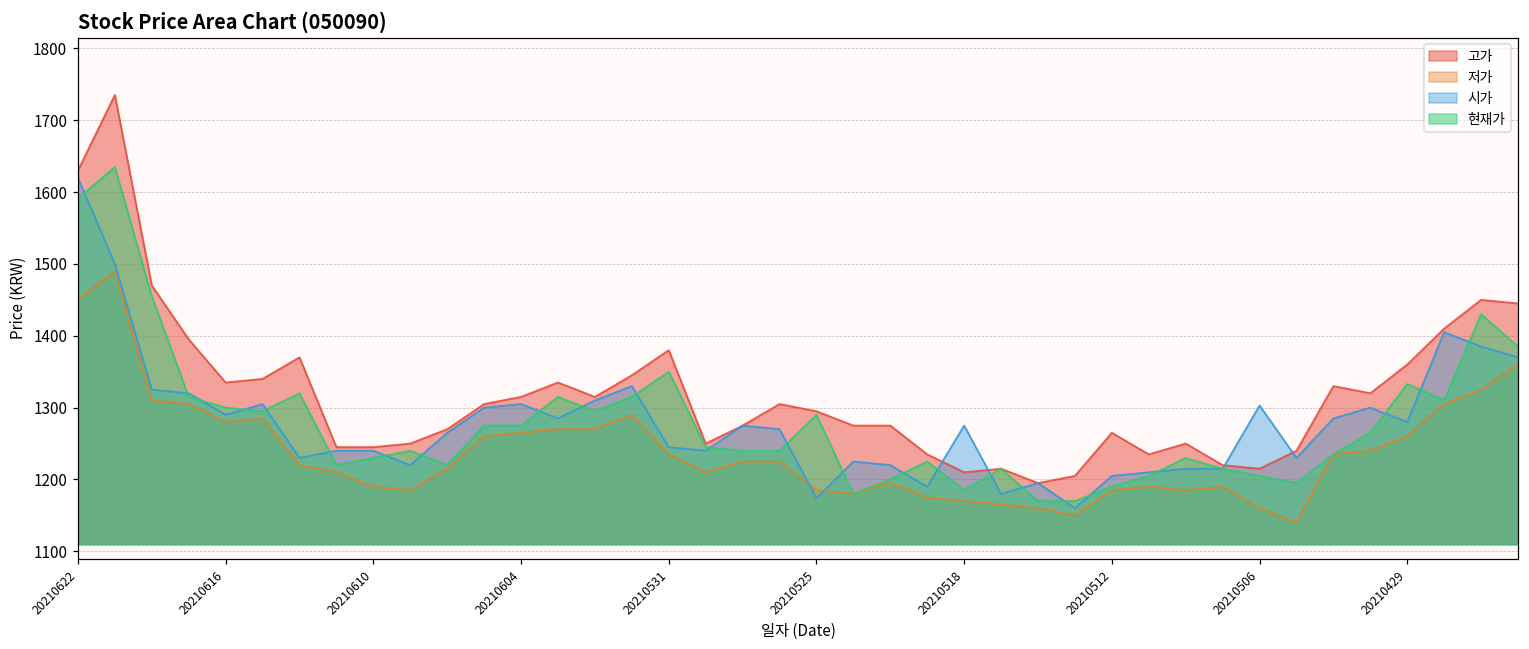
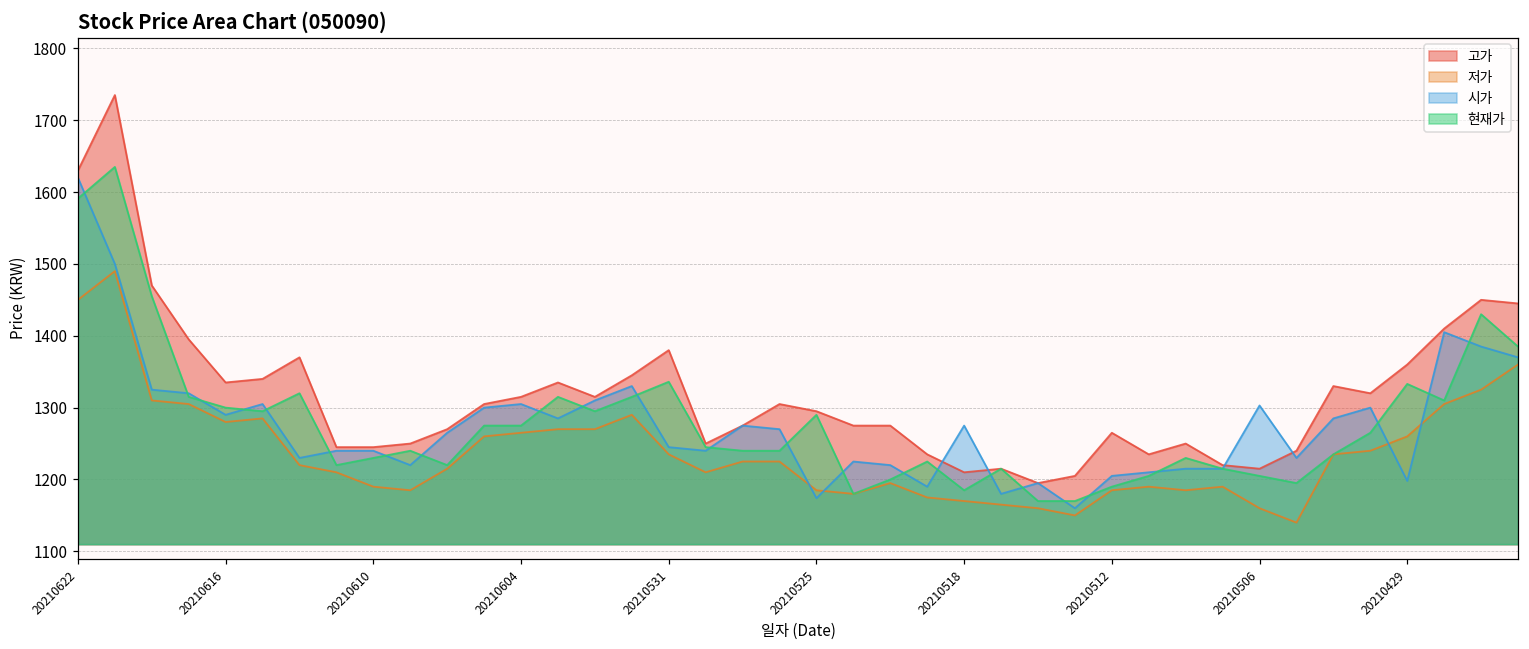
현재가, 20210531: 1350 -> 1340
시가, 20210429: 1280 -> 1200
